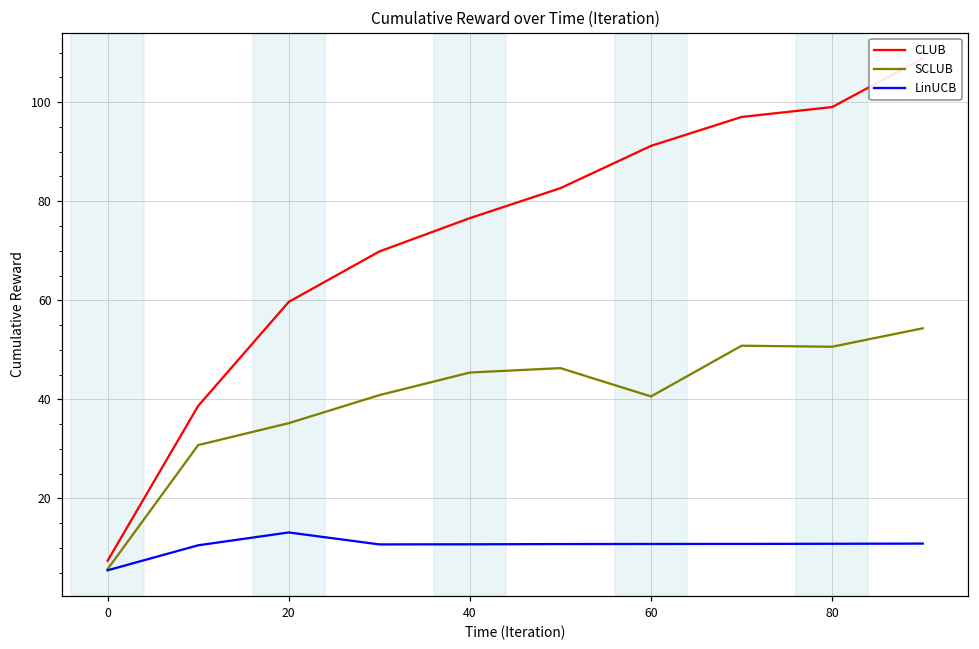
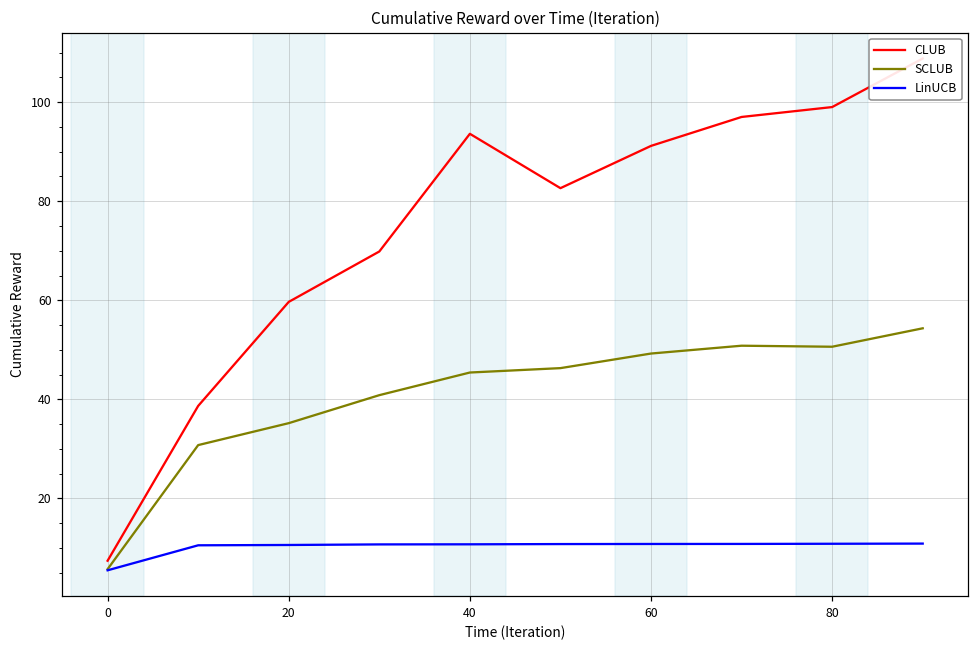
LinUCB, 20: 13 -> 11
CLUB, 40: 77 -> 94
SCLUB, 60: 41 -> 49
